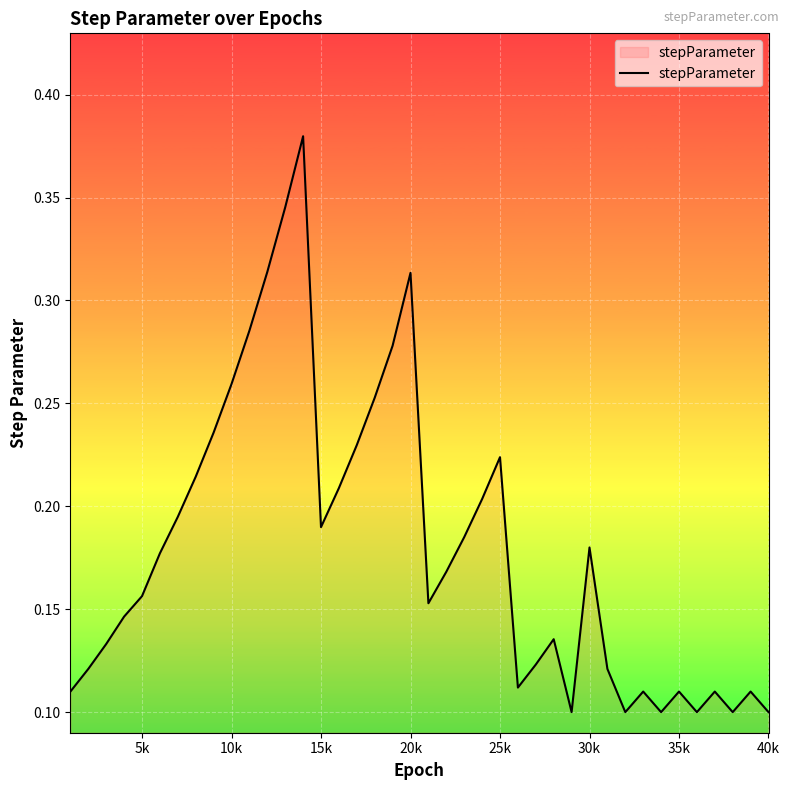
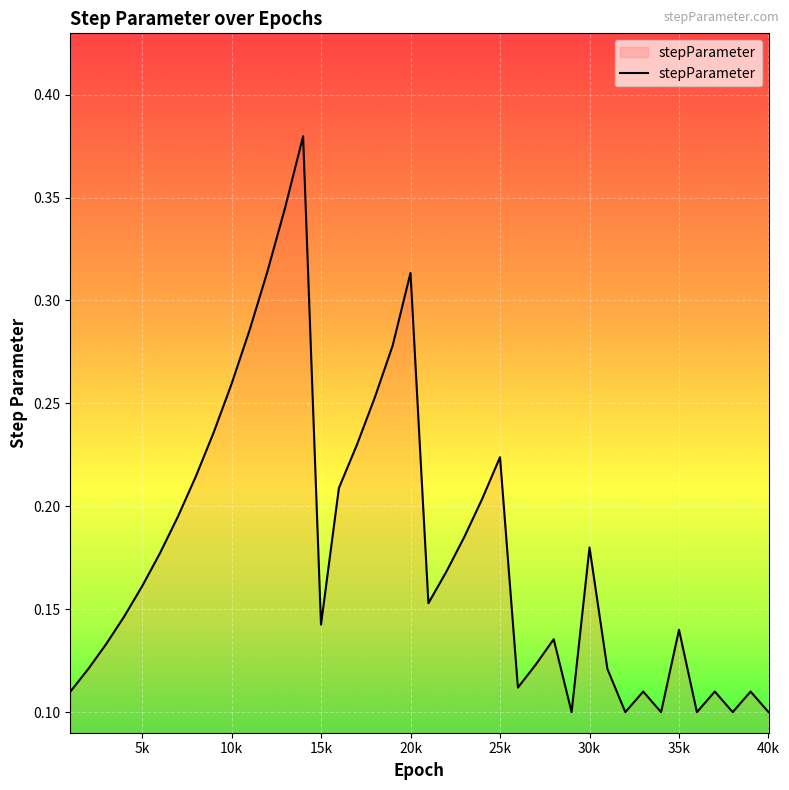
5k: 0.156 -> 0.161
15k: 0.190 -> 0.143
35k: 0.11 -> 0.14
